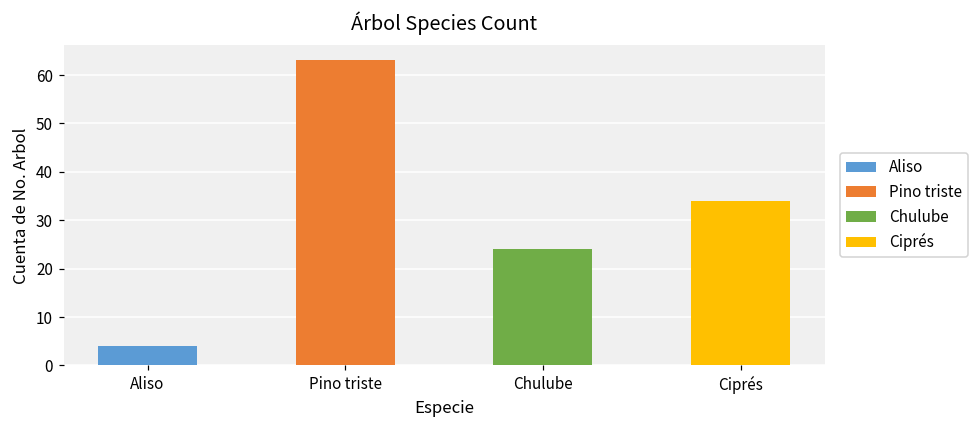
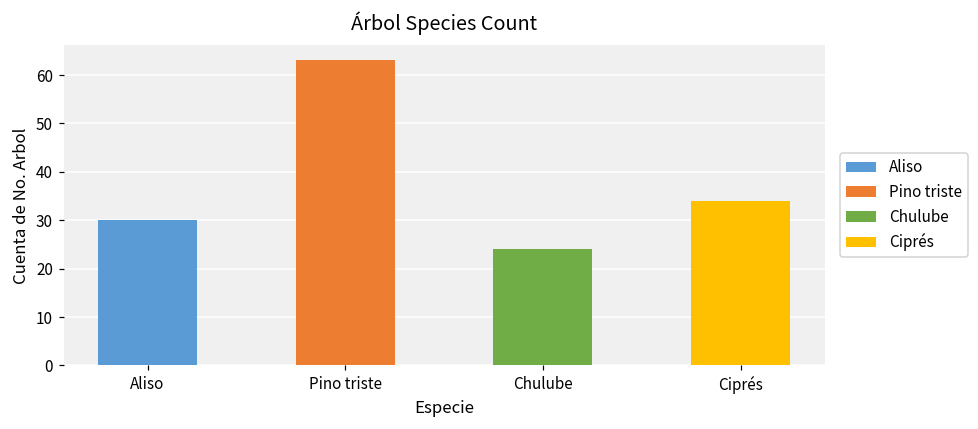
Aliso: 4 -> 30
